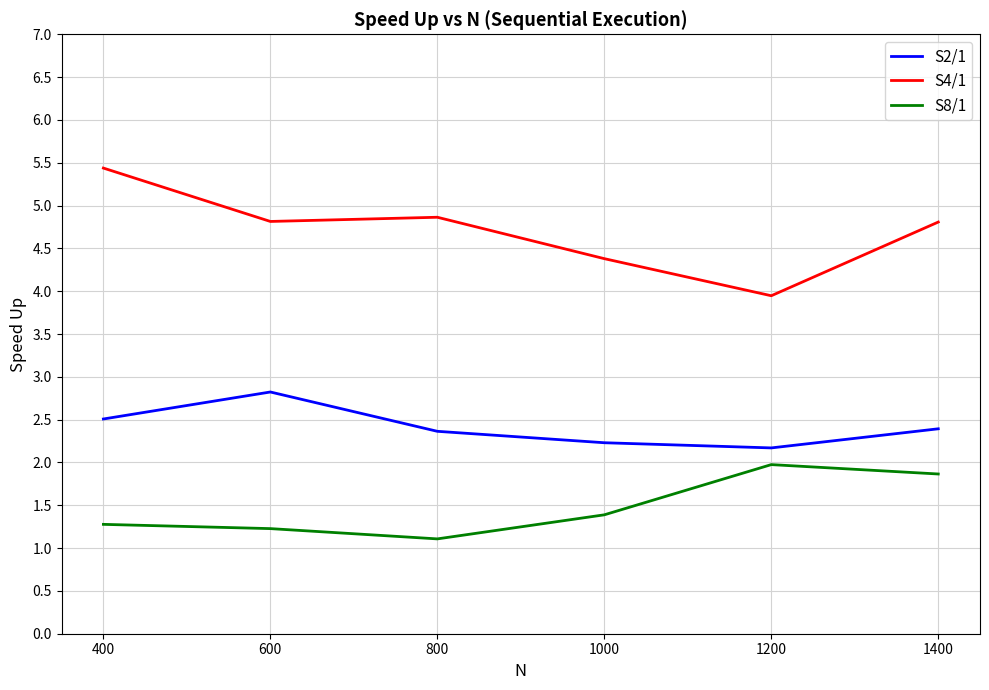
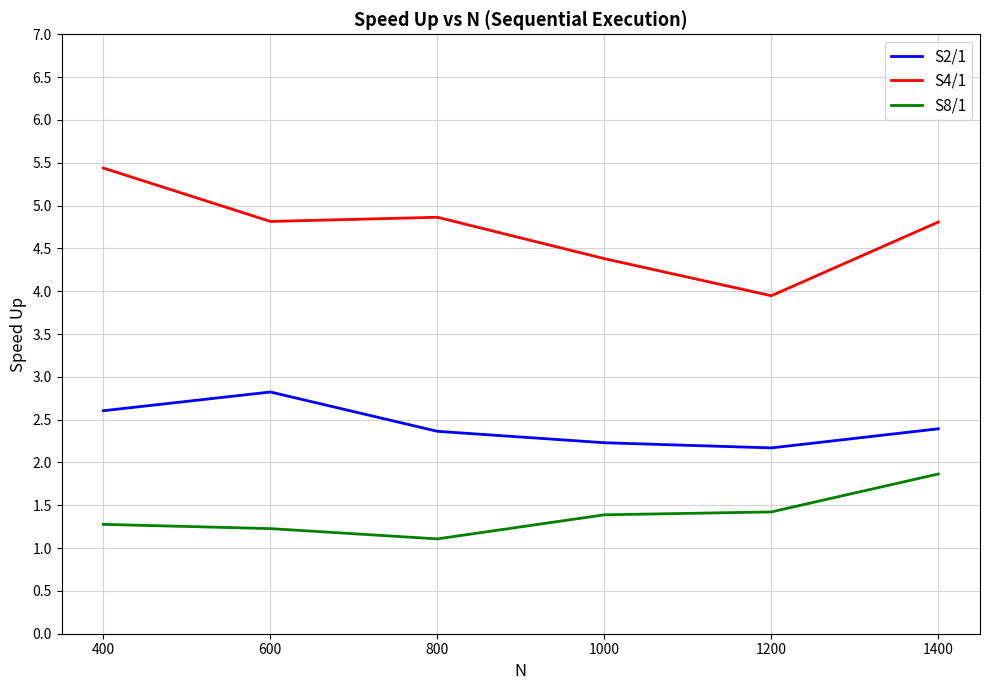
S2/1, 400: 2.5 -> 2.6
S8/1, 1200: 2.0 -> 1.4
